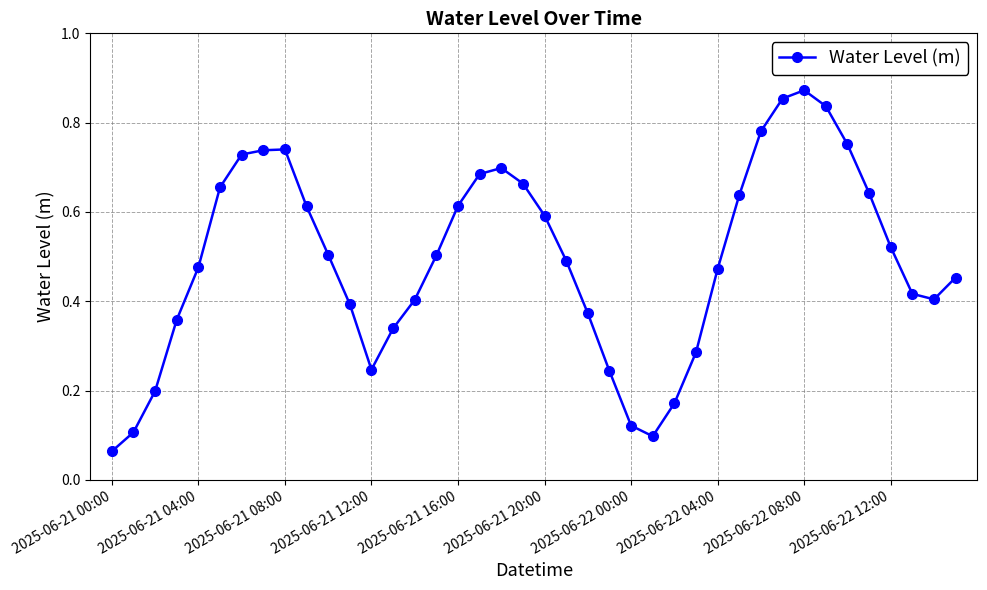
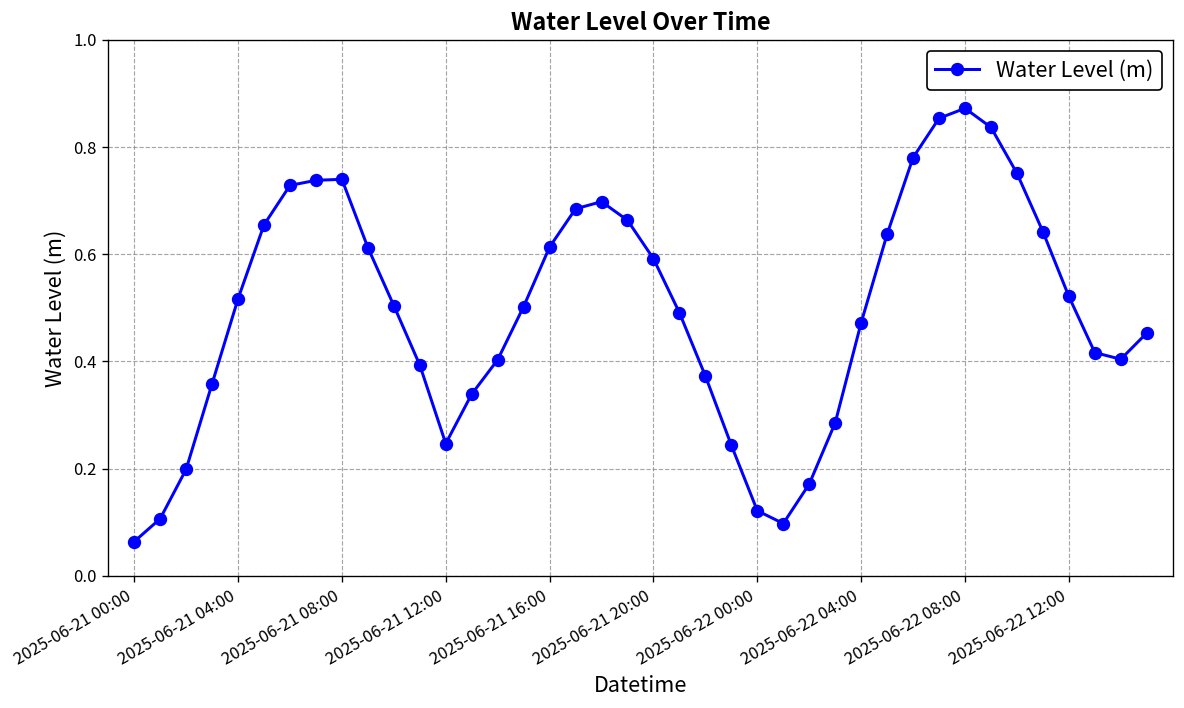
2025-06-21 04:00: 0.48 -> 0.52
